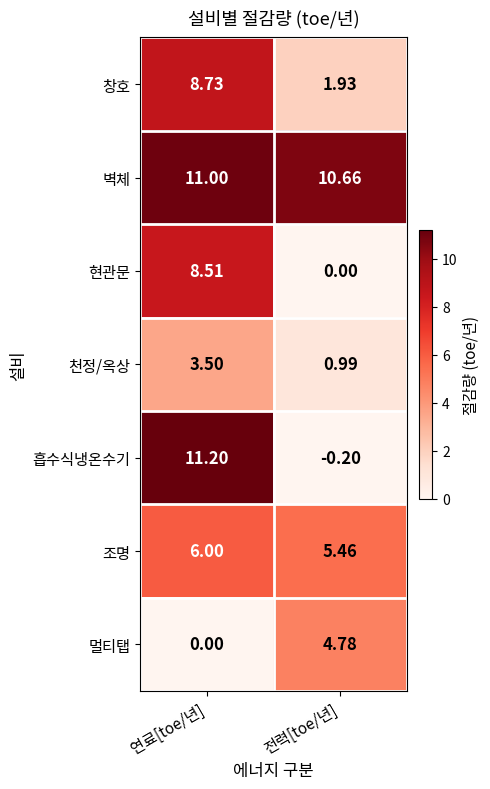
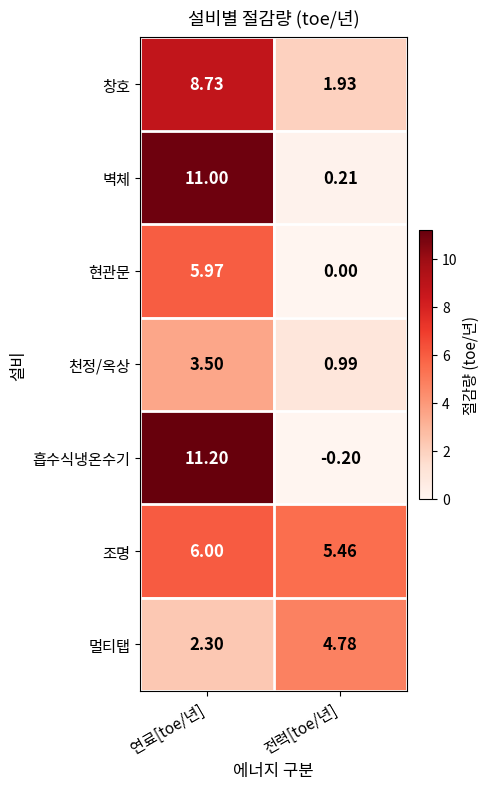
벽체, 전력[toe/년]: 10.66 -> 0.21
현관문, 연료[toe/년]: 8.51 -> 5.97
멀티탭, 연료[toe/년]: 0.00 -> 2.30
